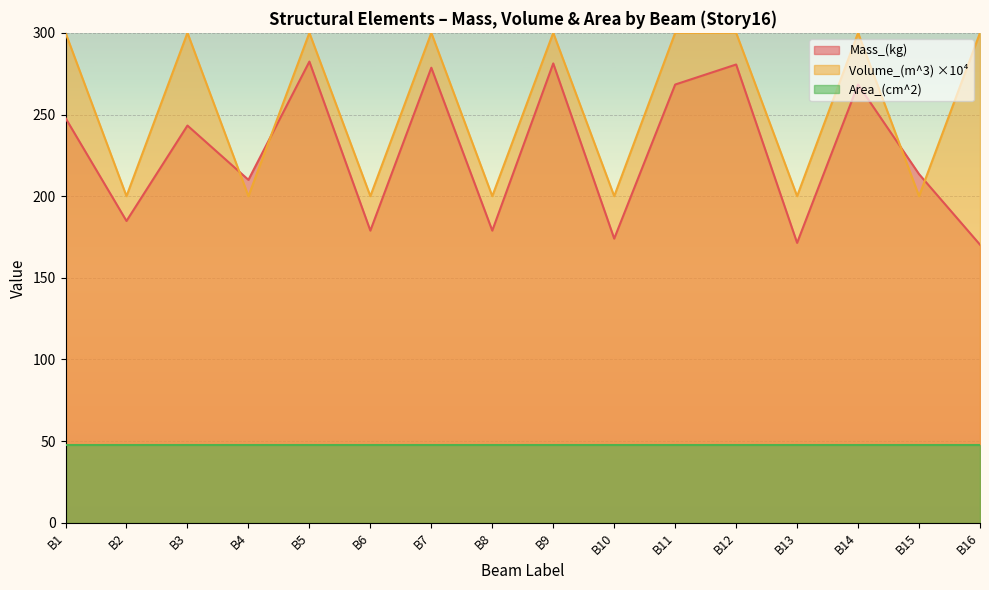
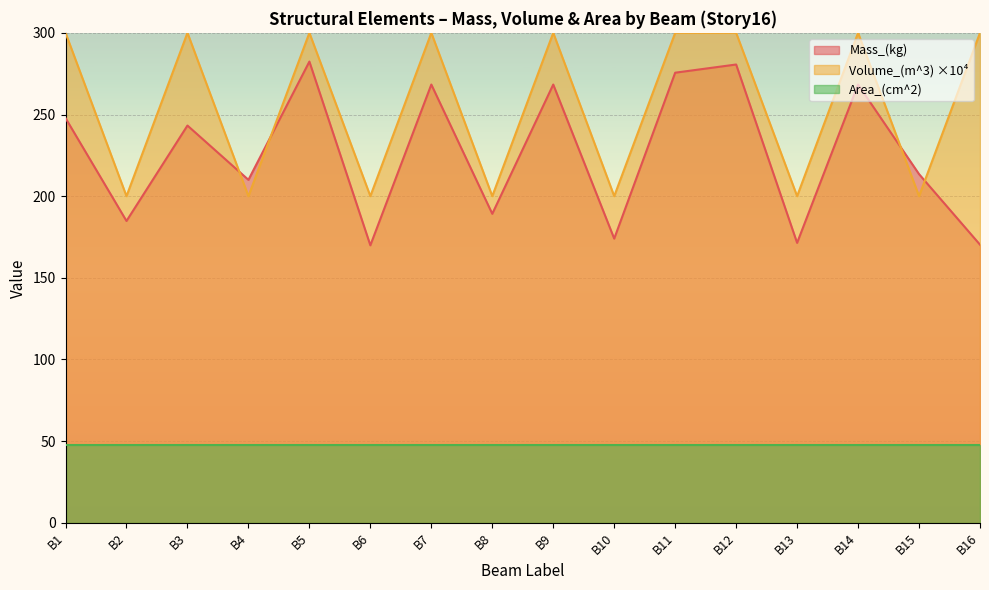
Mass_(kg), B6: 179 -> 170
Mass_(kg), B7: 279 -> 268
Mass_(kg), B8: 179 -> 189
Mass_(kg), B9: 281 -> 268
Mass_(kg), B11: 268 -> 276
